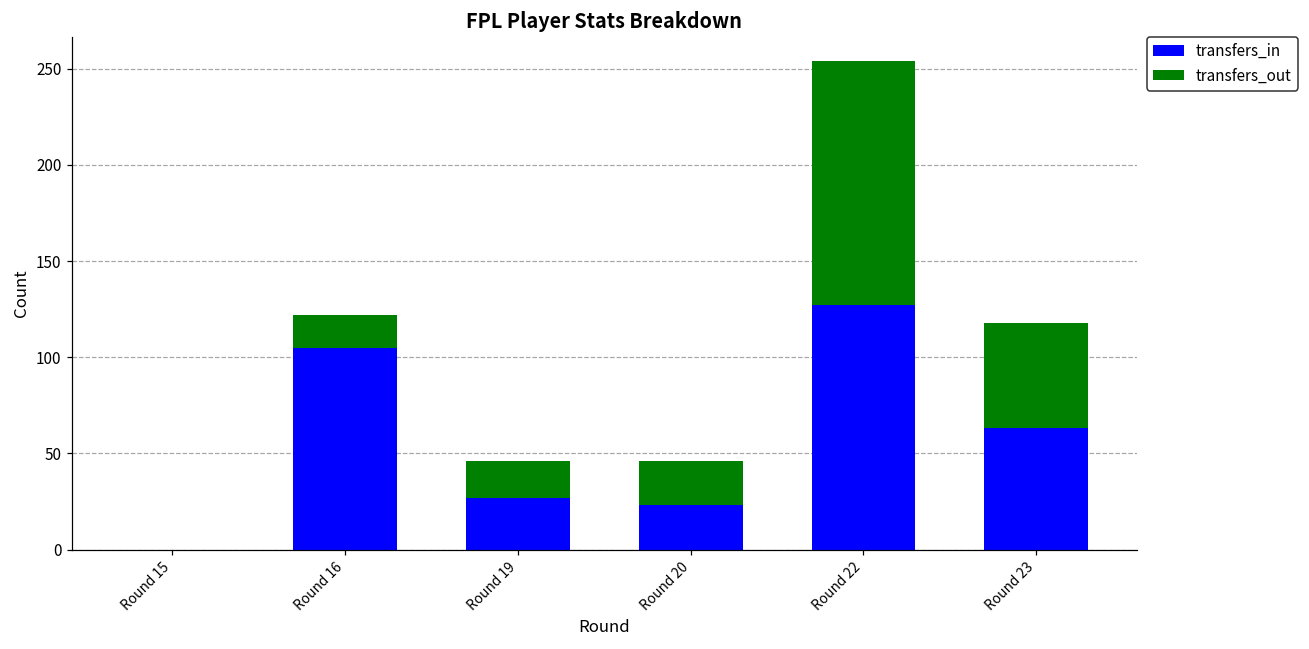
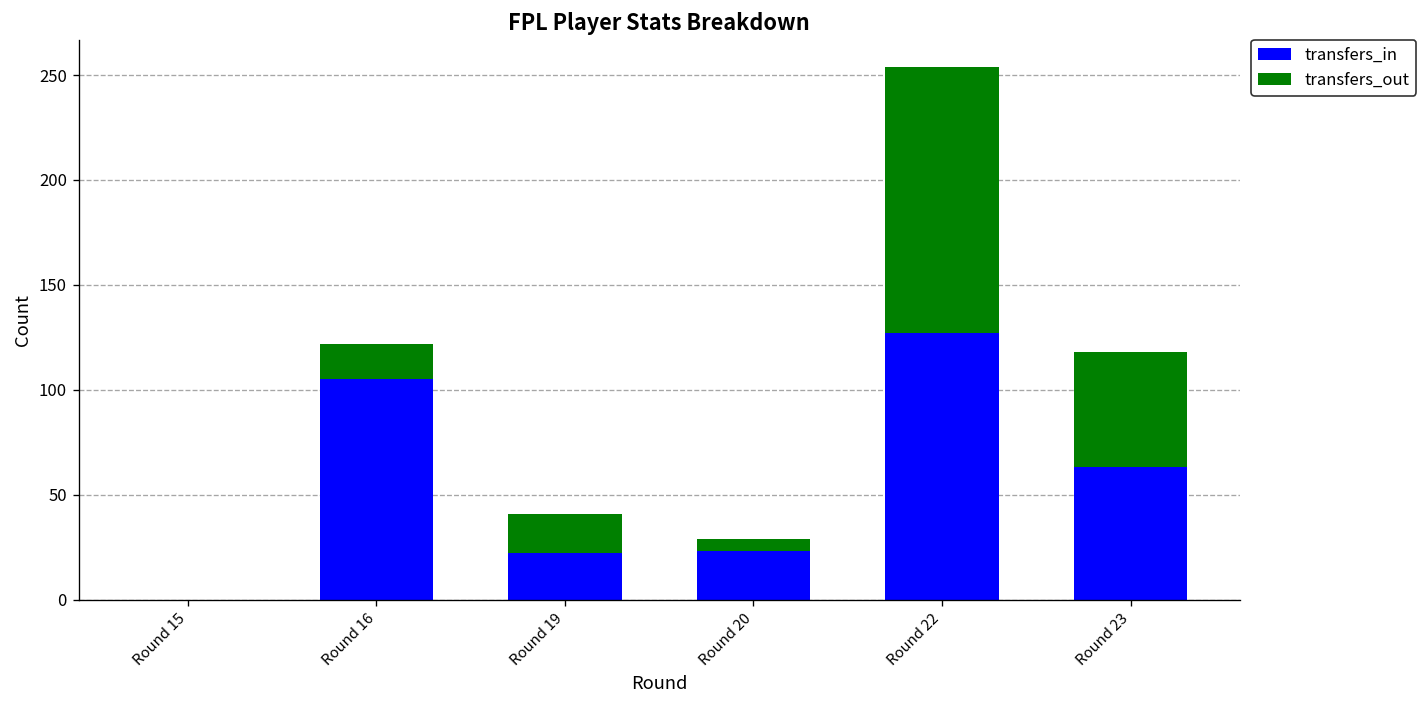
transfers_in, Round 19: 27 -> 22
transfers_out, Round 20: 23 -> 6
